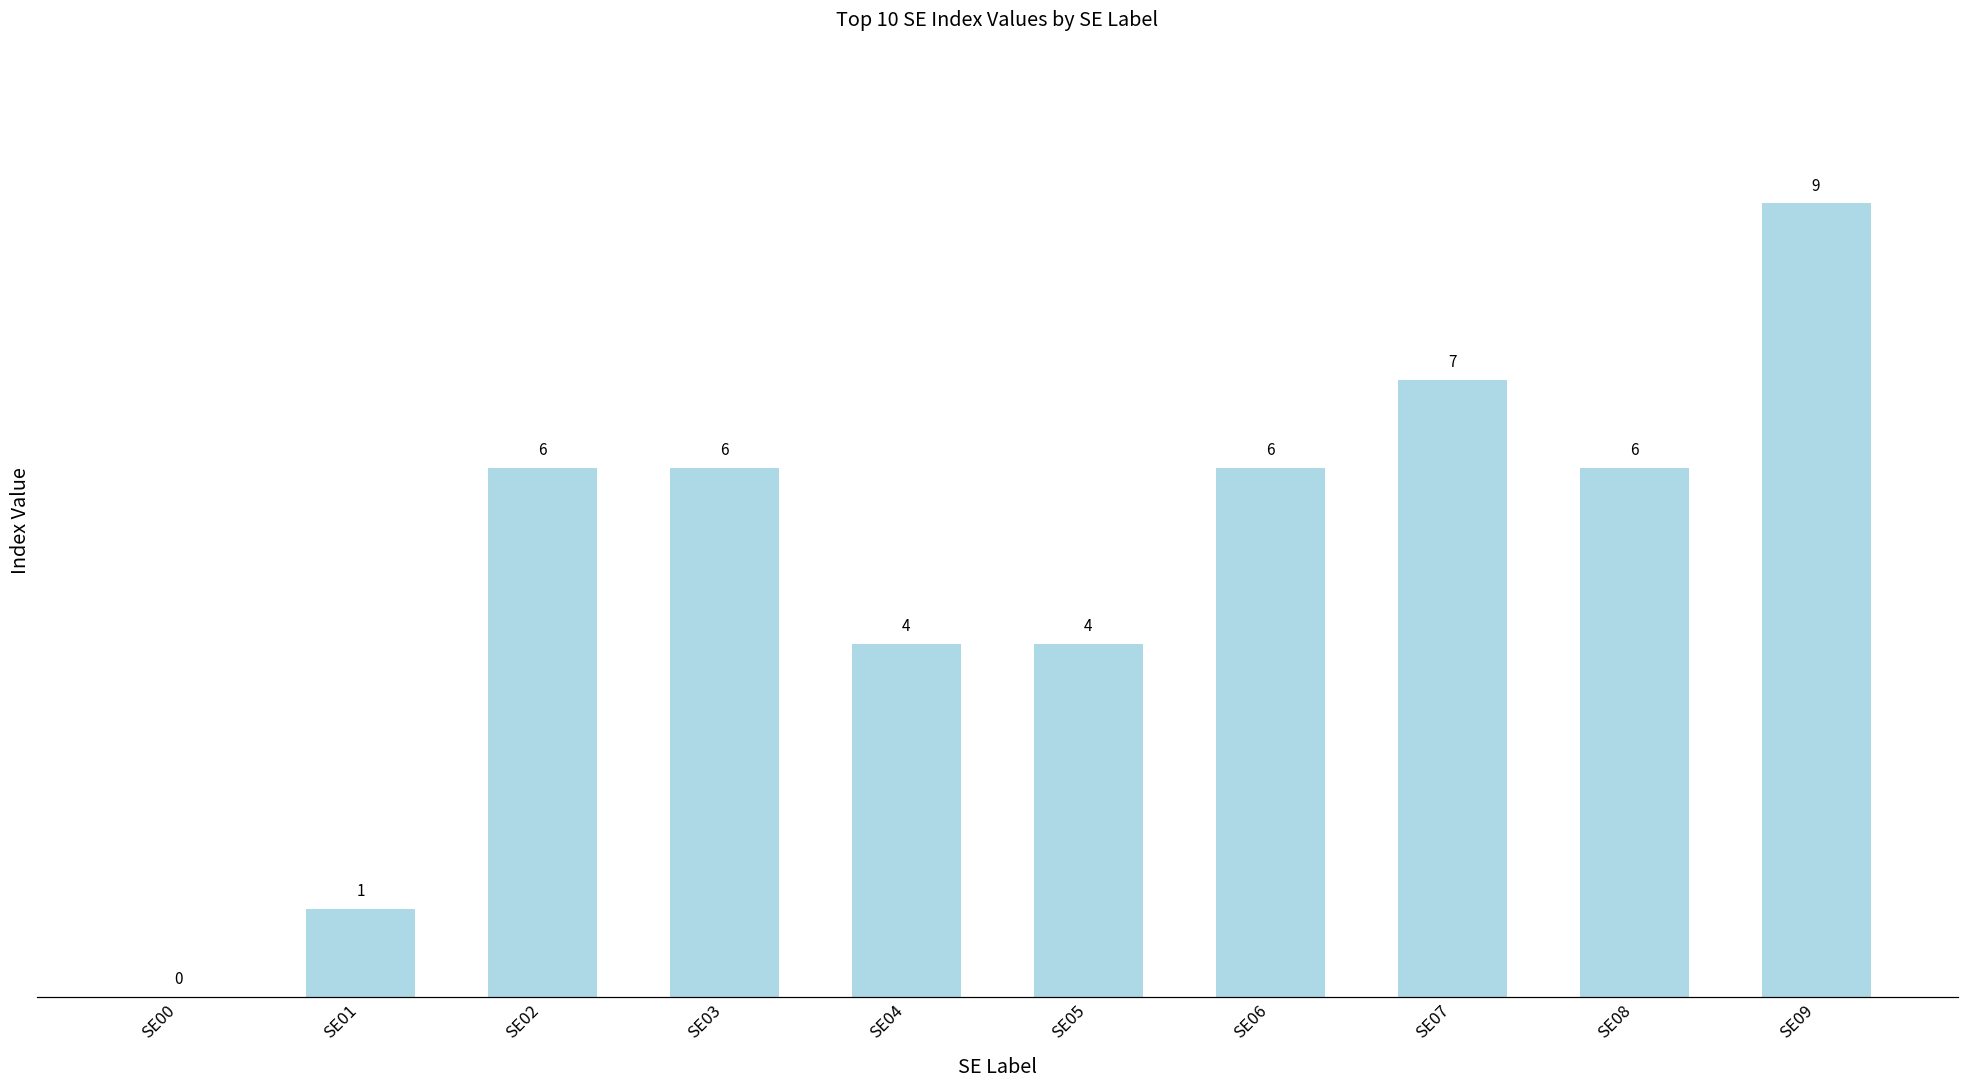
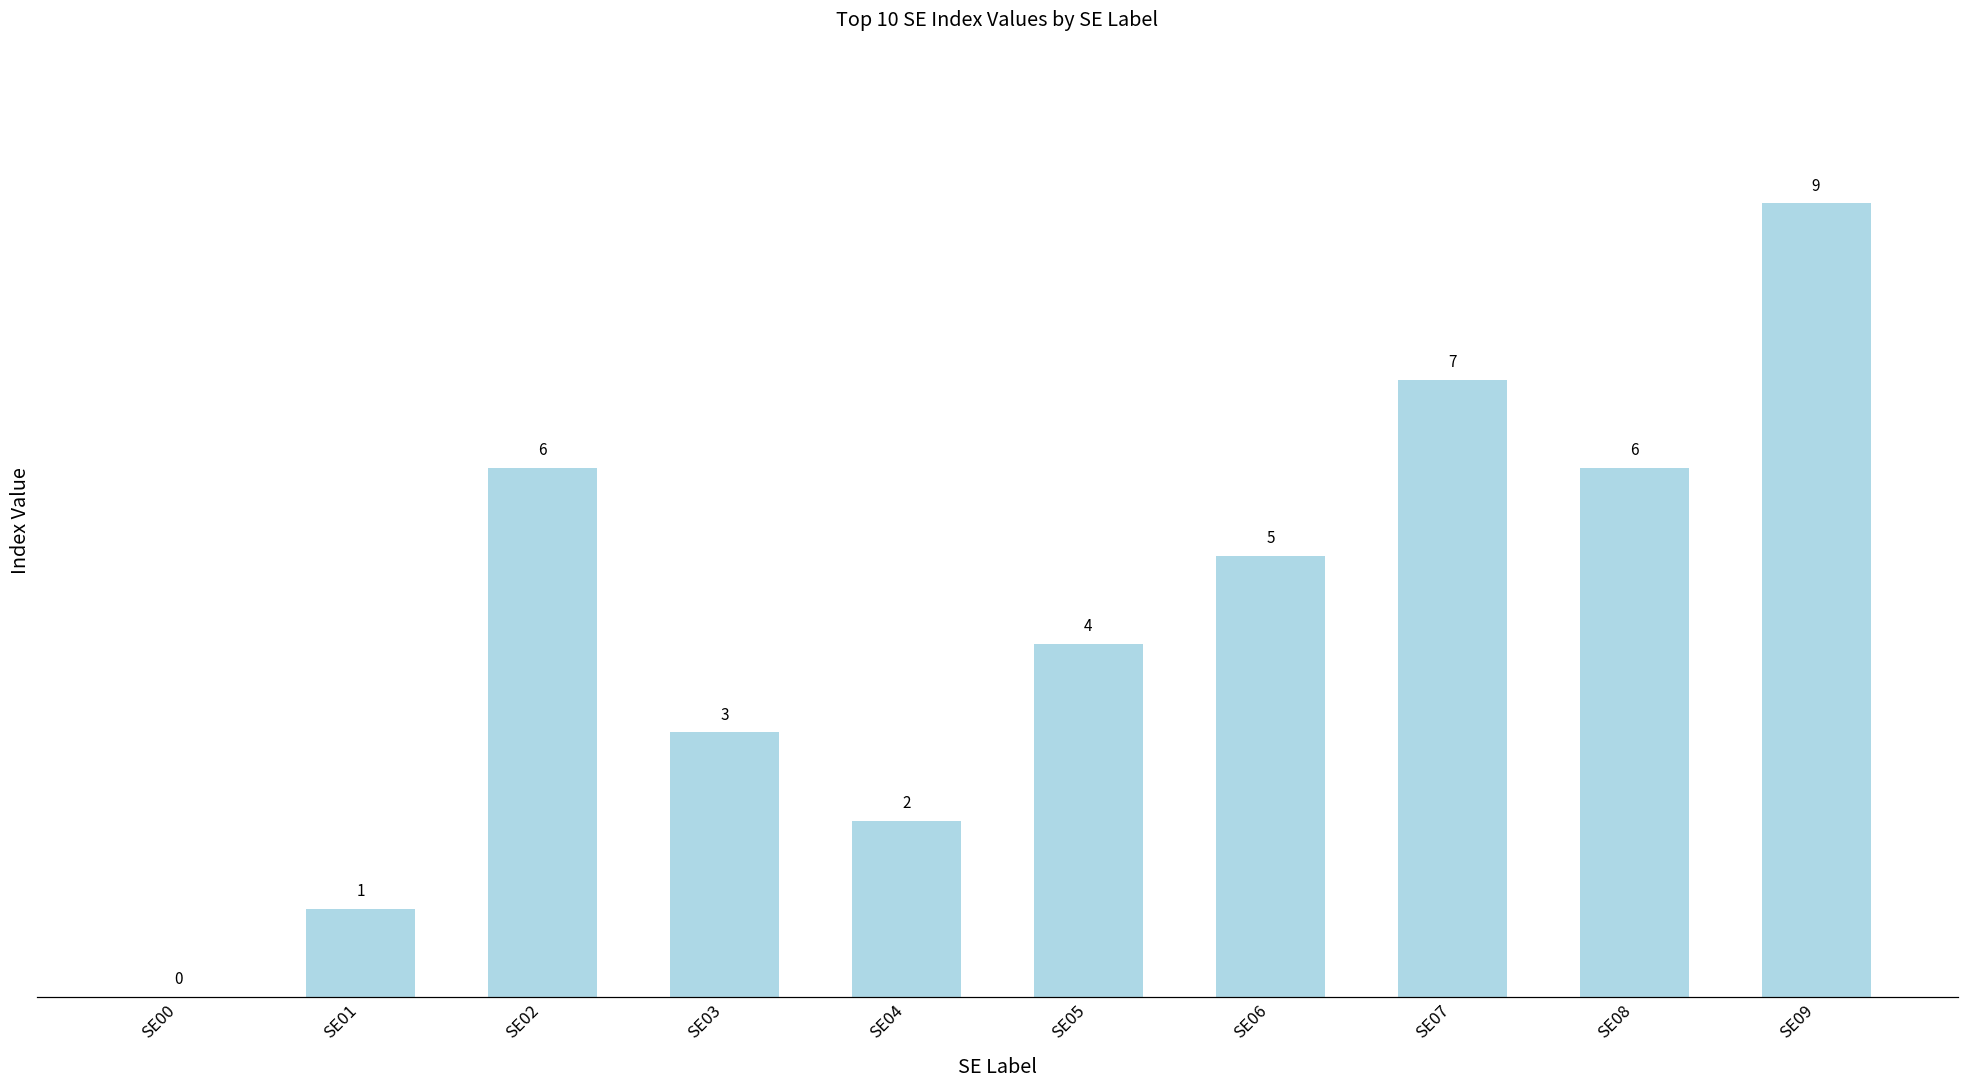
SE03: 6 -> 3
SE04: 4 -> 2
SE06: 6 -> 5
